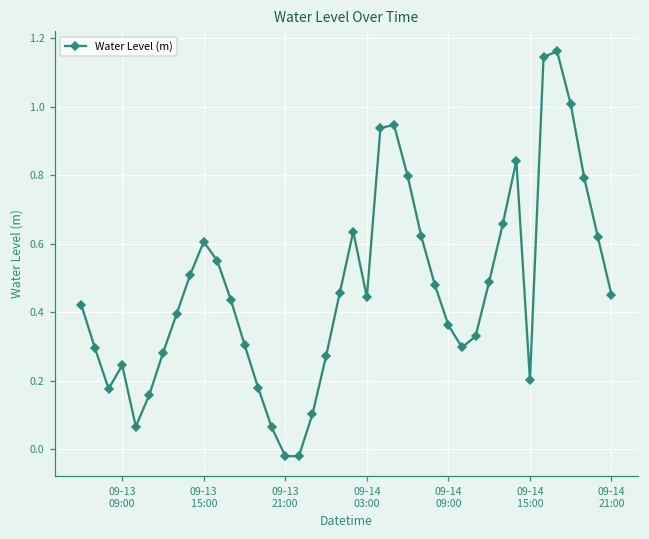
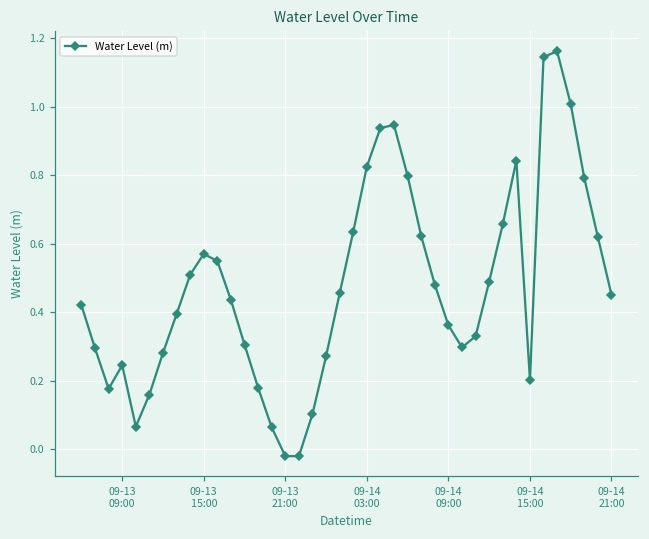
09-13 15:00: 0.61 -> 0.57
09-14 03:00: 0.44 -> 0.83
